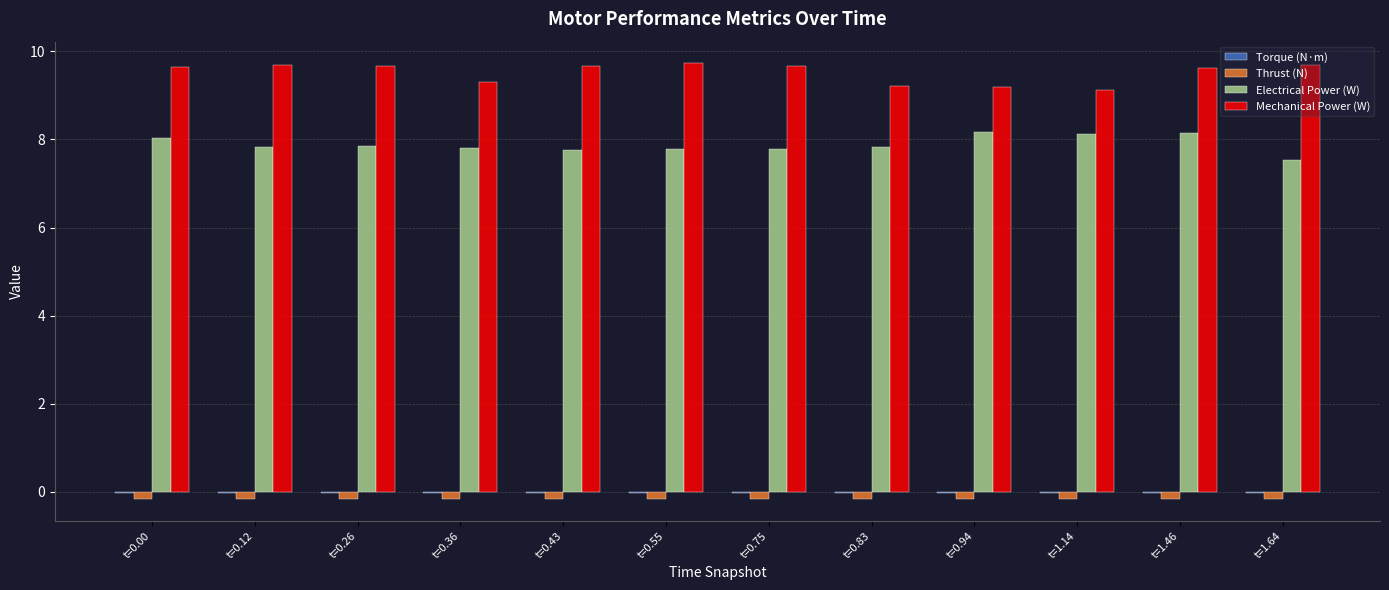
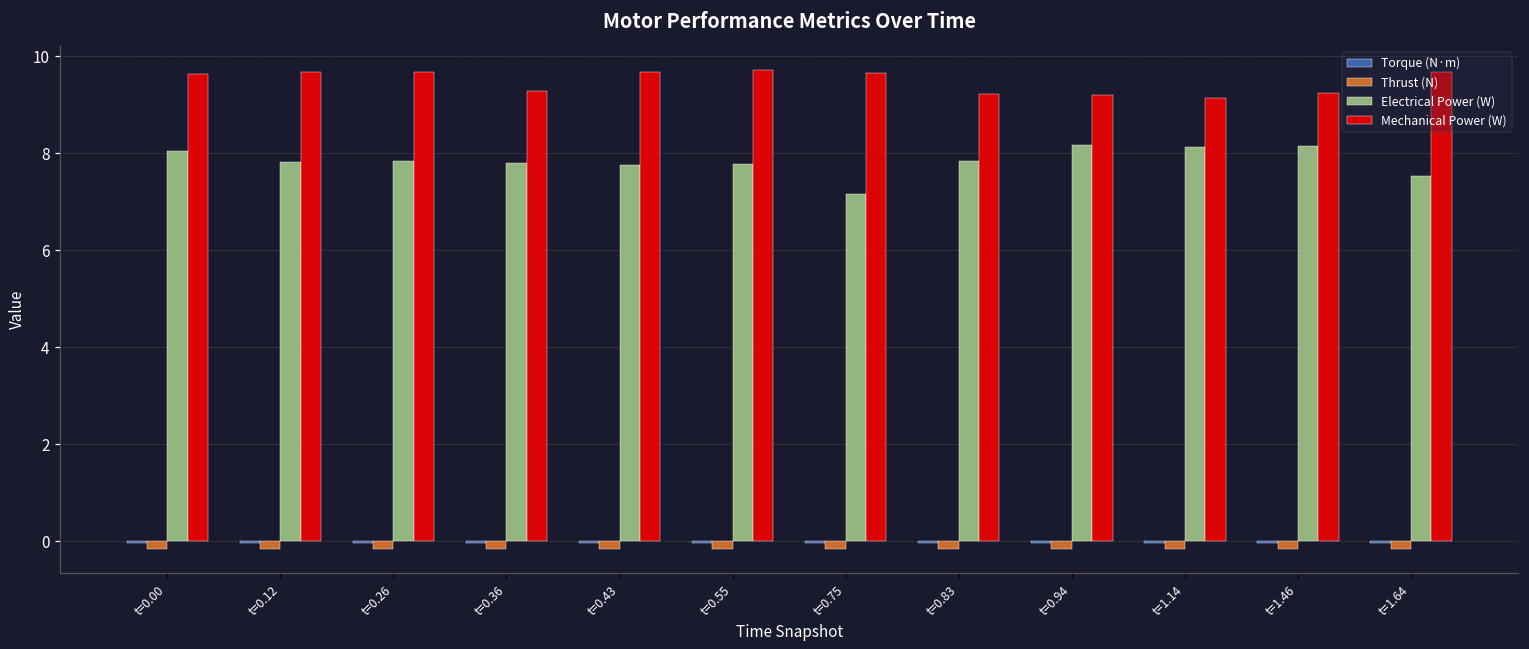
Electrical Power (W), t=0.75: 7.8 -> 7.2
Mechanical Power (W), t=1.46: 9.6 -> 9.2
